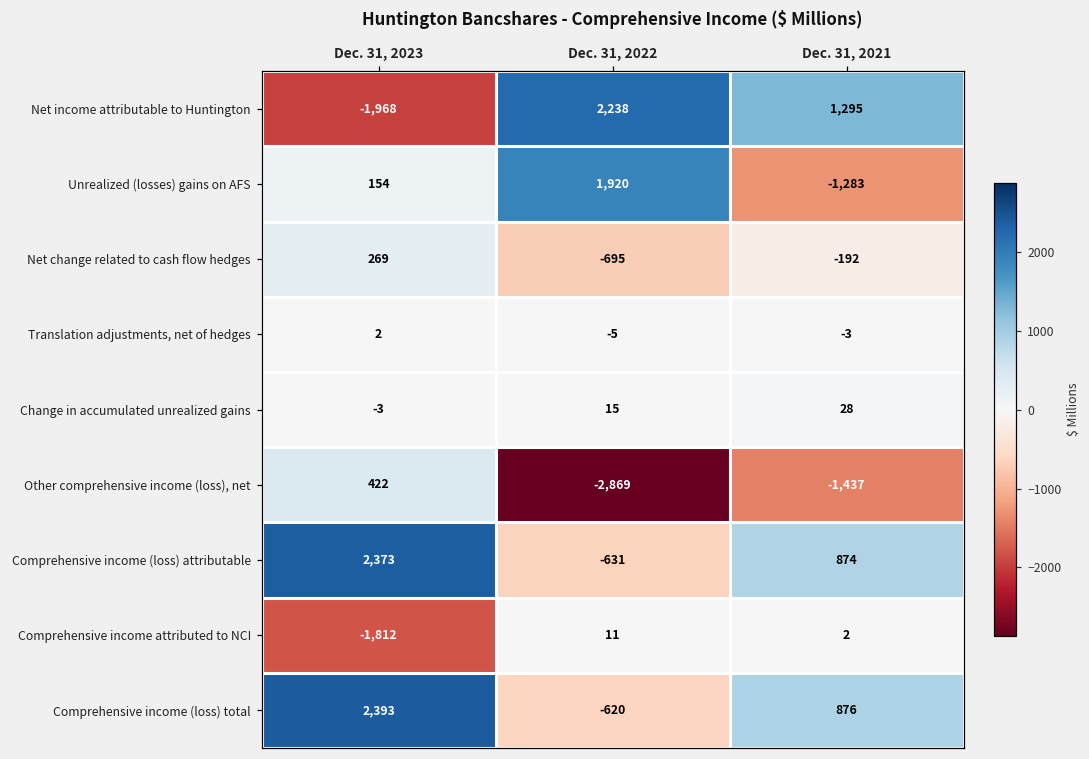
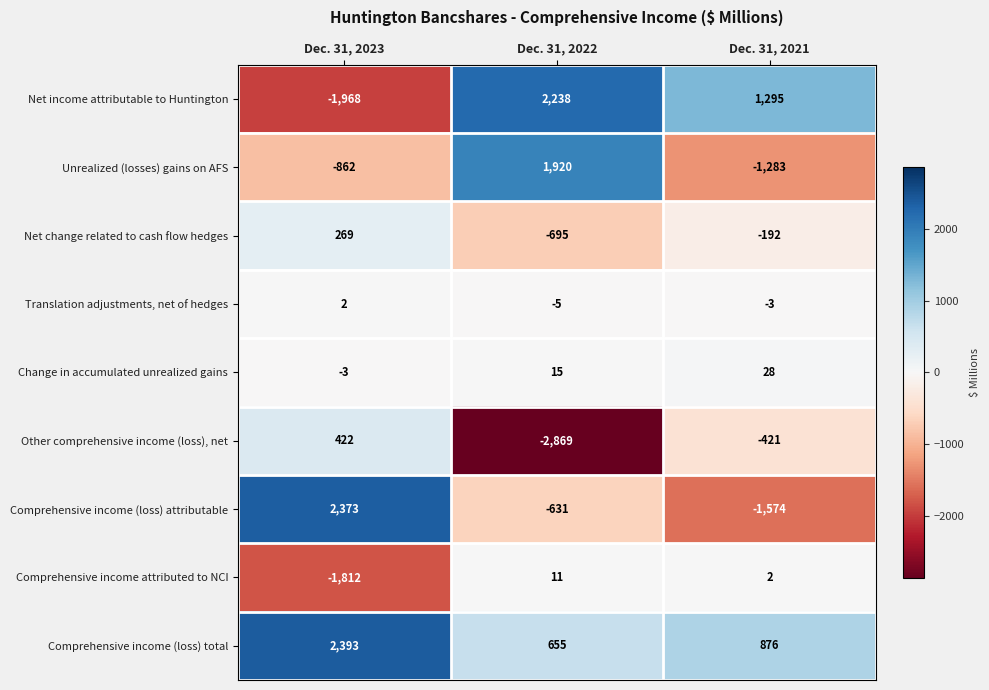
Unrealized (losses) gains on AFS, Dec. 31, 2023: 154 -> -862
Other comprehensive income (loss), net, Dec. 31, 2021: -1,437 -> -421
Comprehensive income (loss) attributable, Dec. 31, 2021: 874 -> -1,574
Comprehensive income (loss) total, Dec. 31, 2022: -620 -> 655
